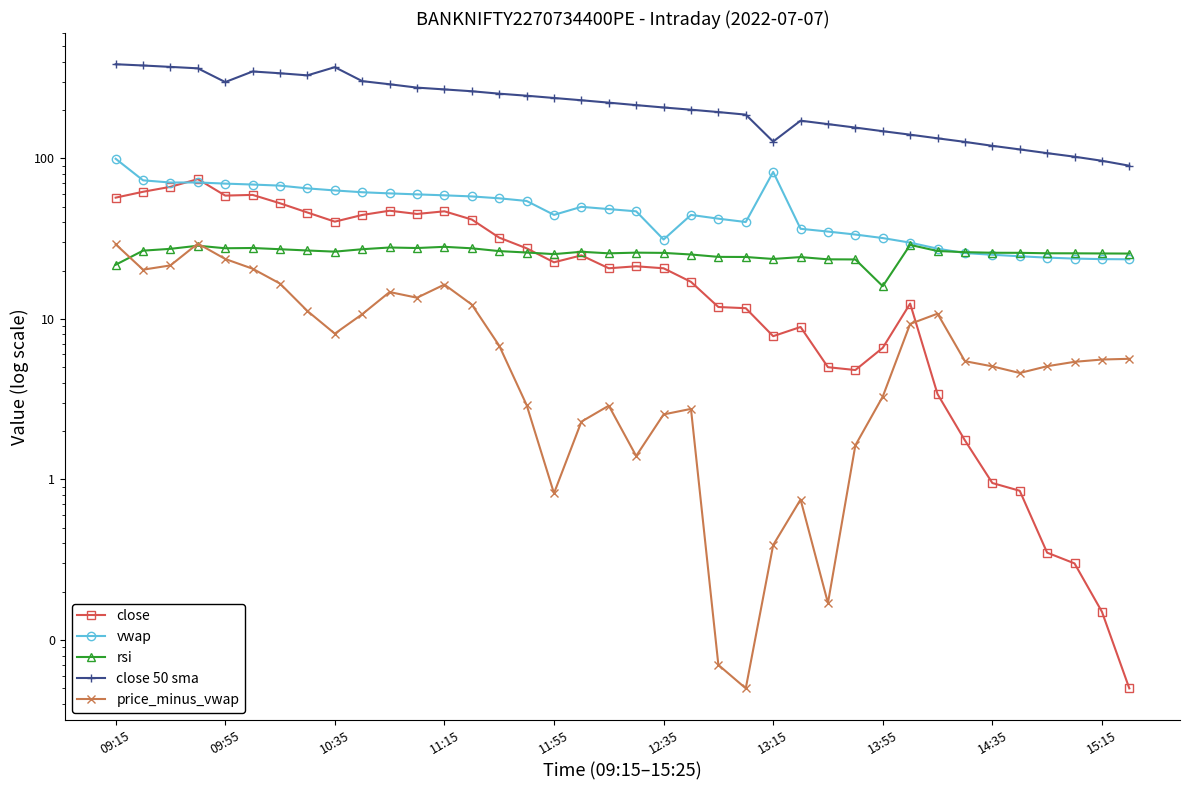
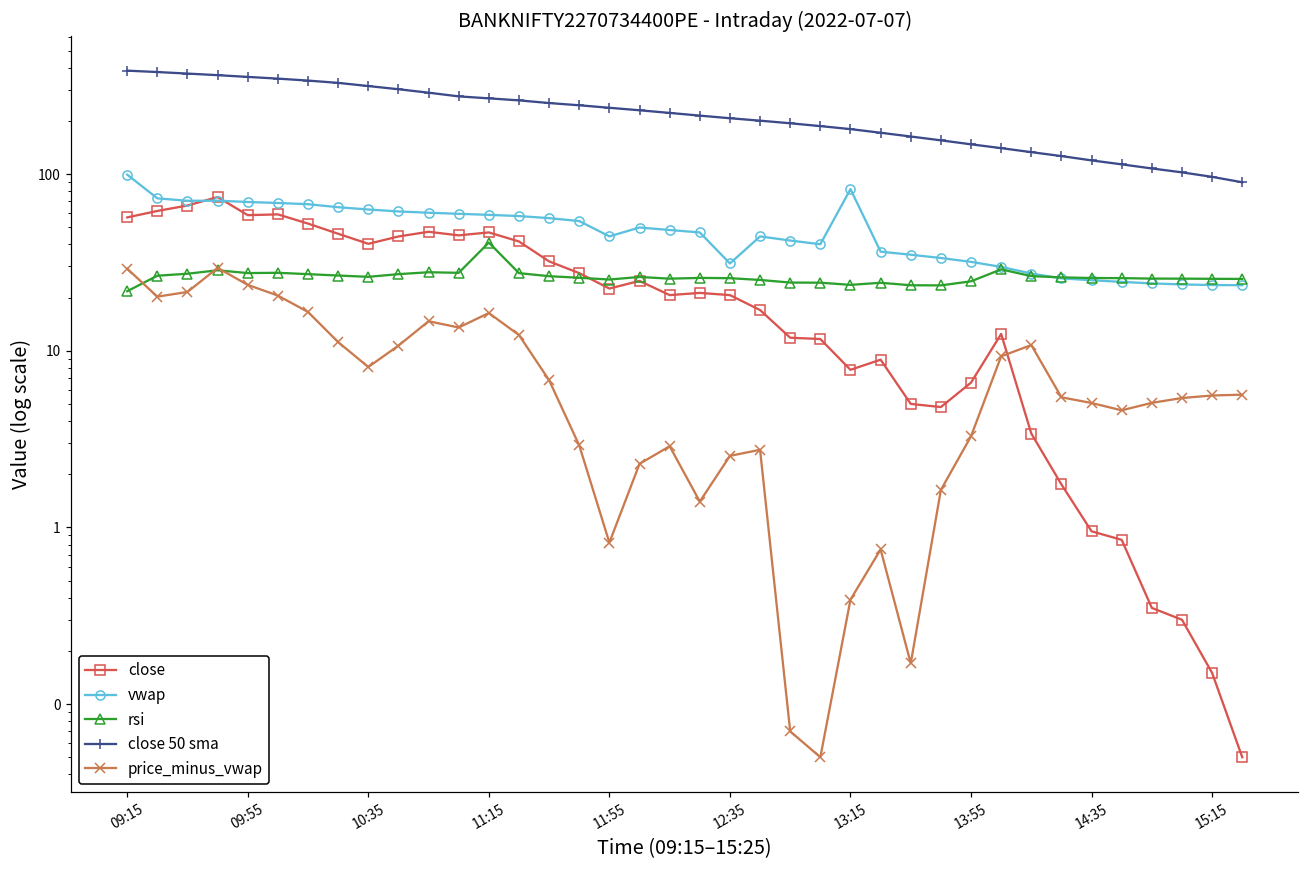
close 50 sma, 09:55: 300 -> 350
close 50 sma, 10:35: 370 -> 320
rsi, 11:15: 28 -> 41
close 50 sma, 13:15: 130 -> 180
rsi, 13:55: 16 -> 25
